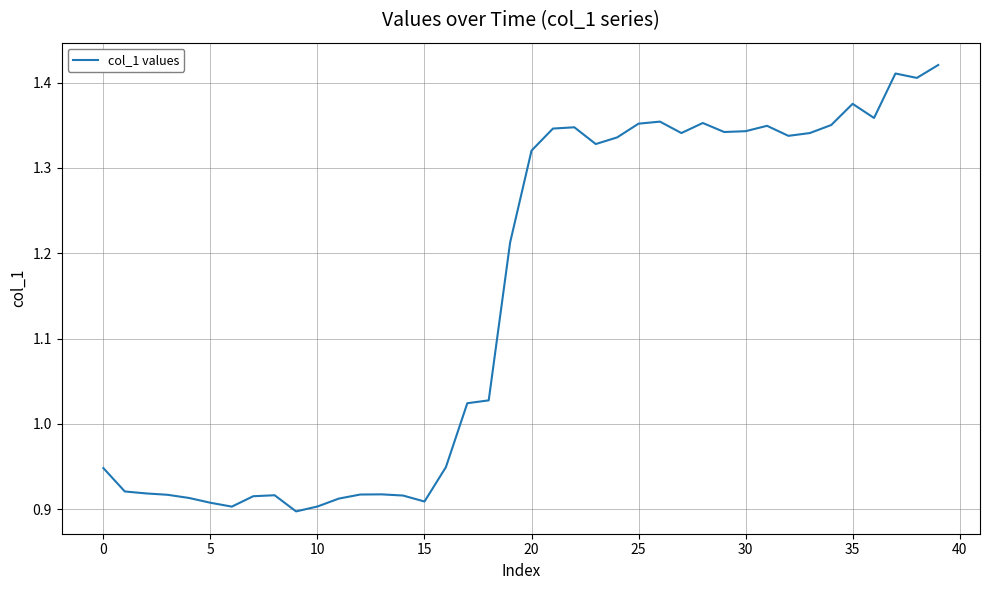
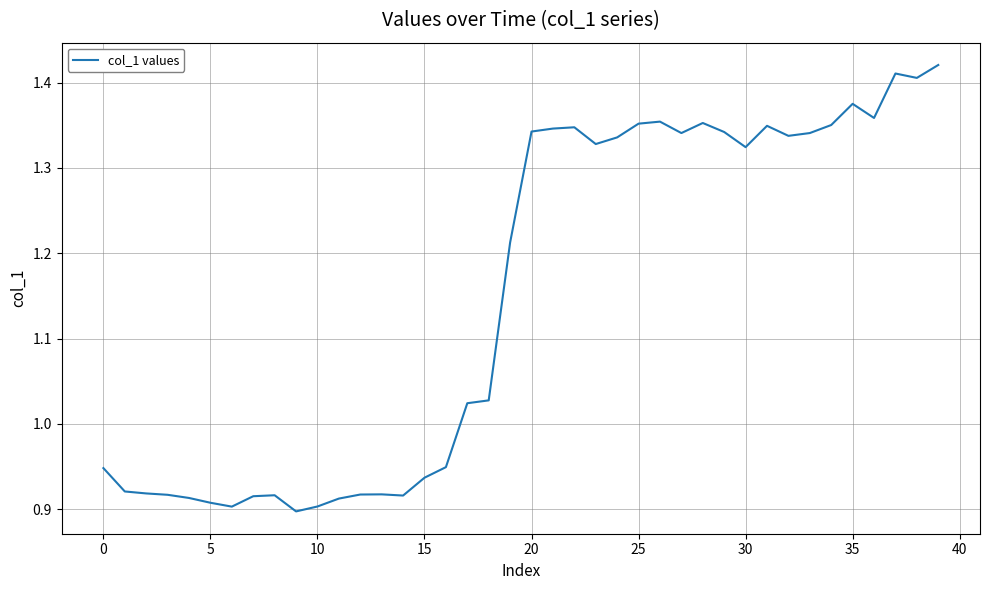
15: 0.91 -> 0.94
20: 1.32 -> 1.34
30: 1.34 -> 1.32
